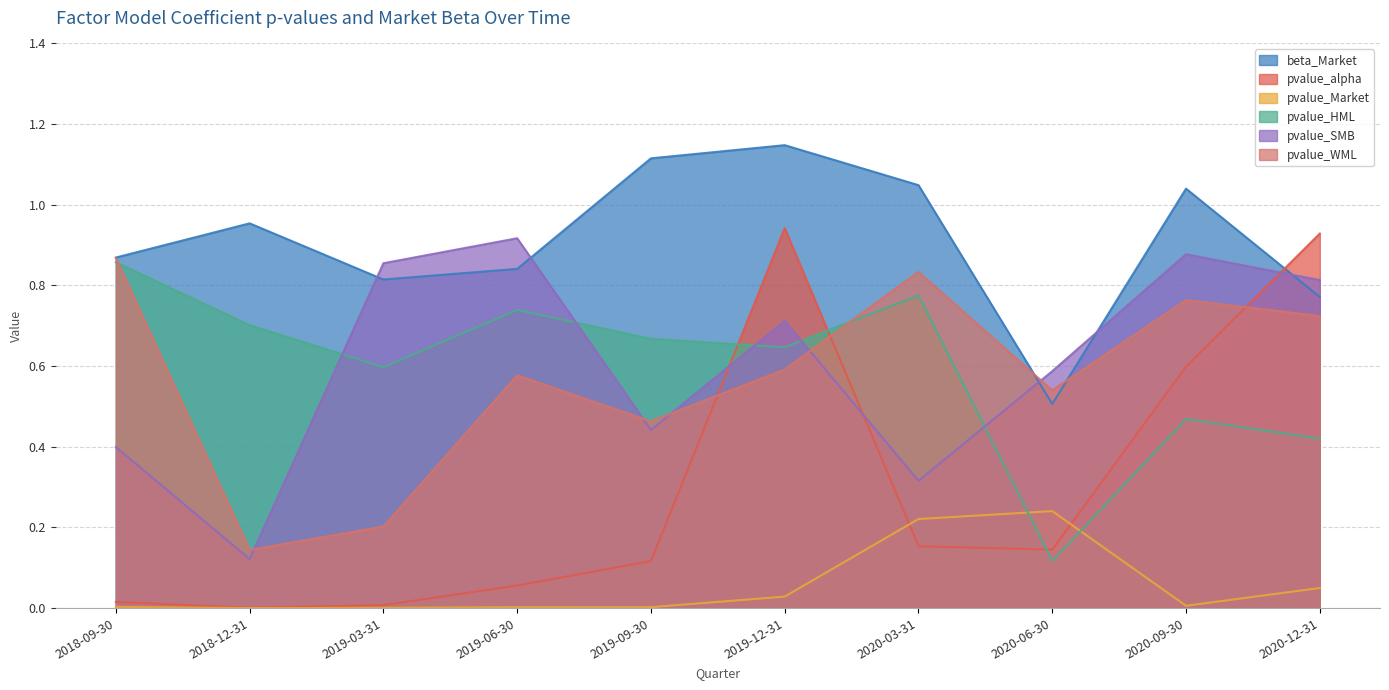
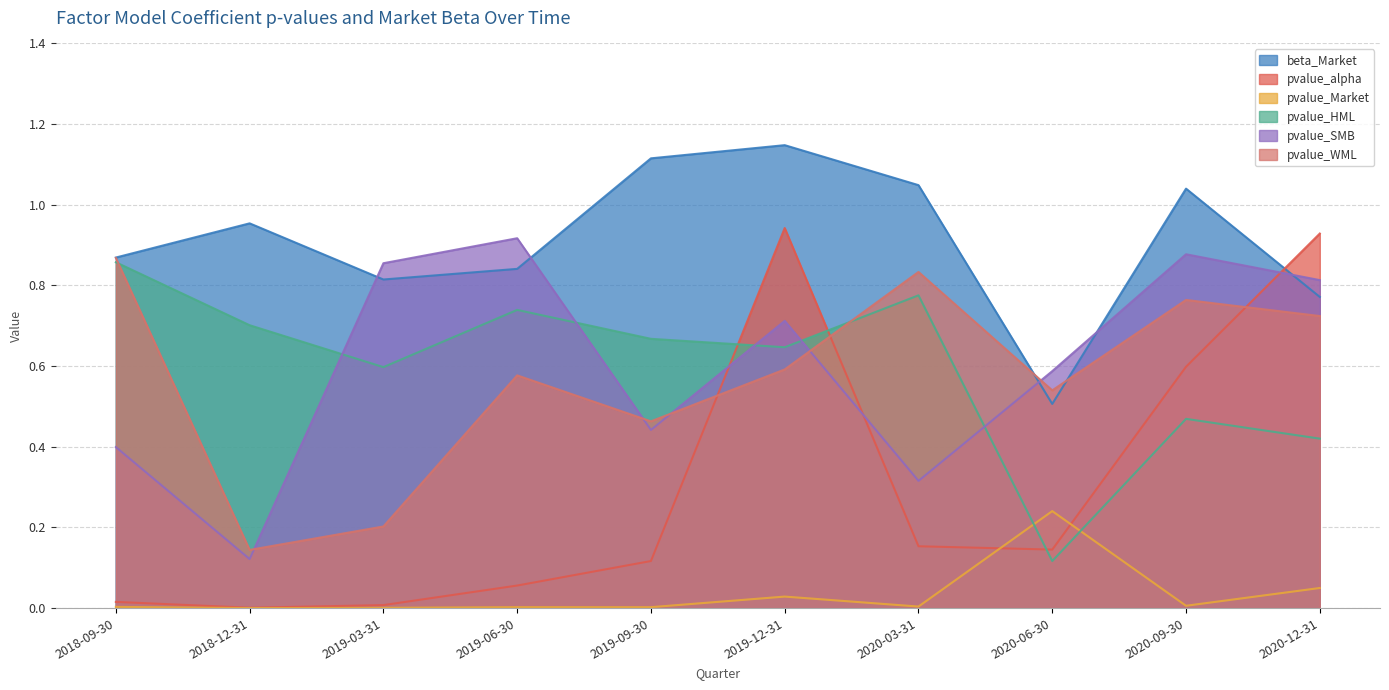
pvalue_Market, 2020-03-31: 0.22 -> 0.00
